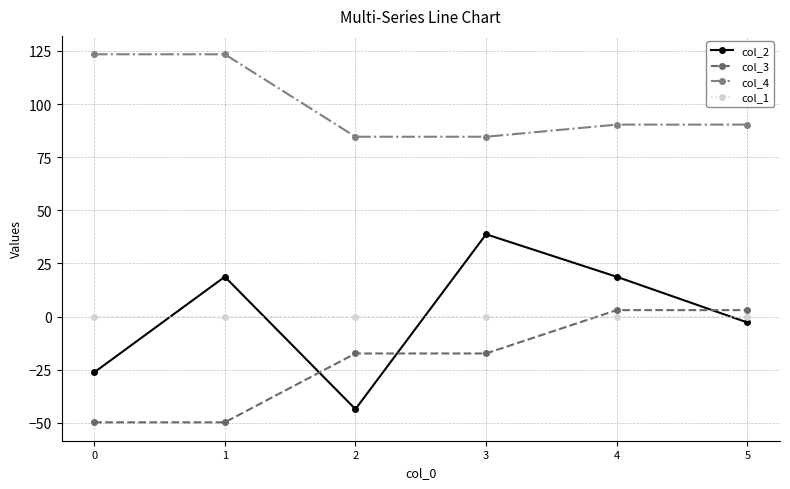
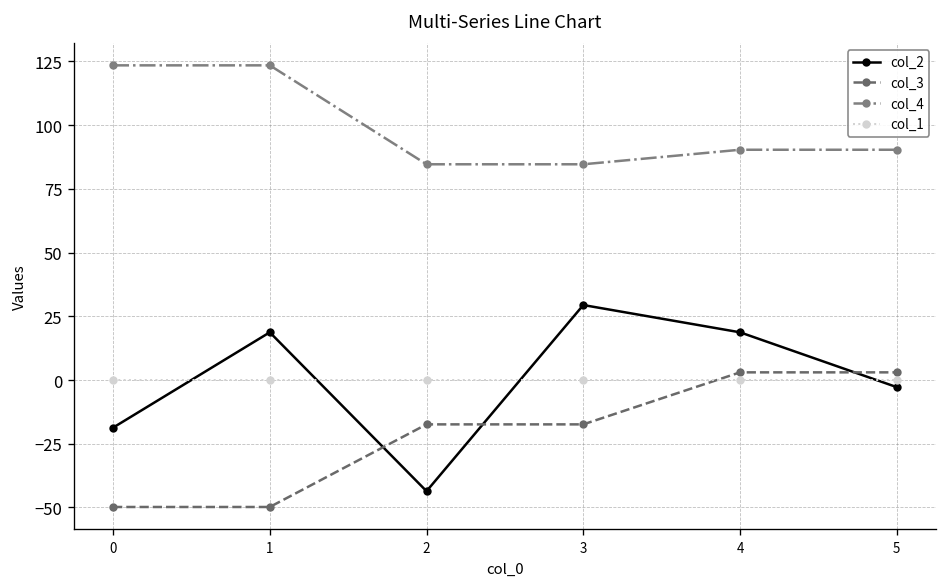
col_2, 0: -26 -> -19
col_2, 3: 39 -> 29
